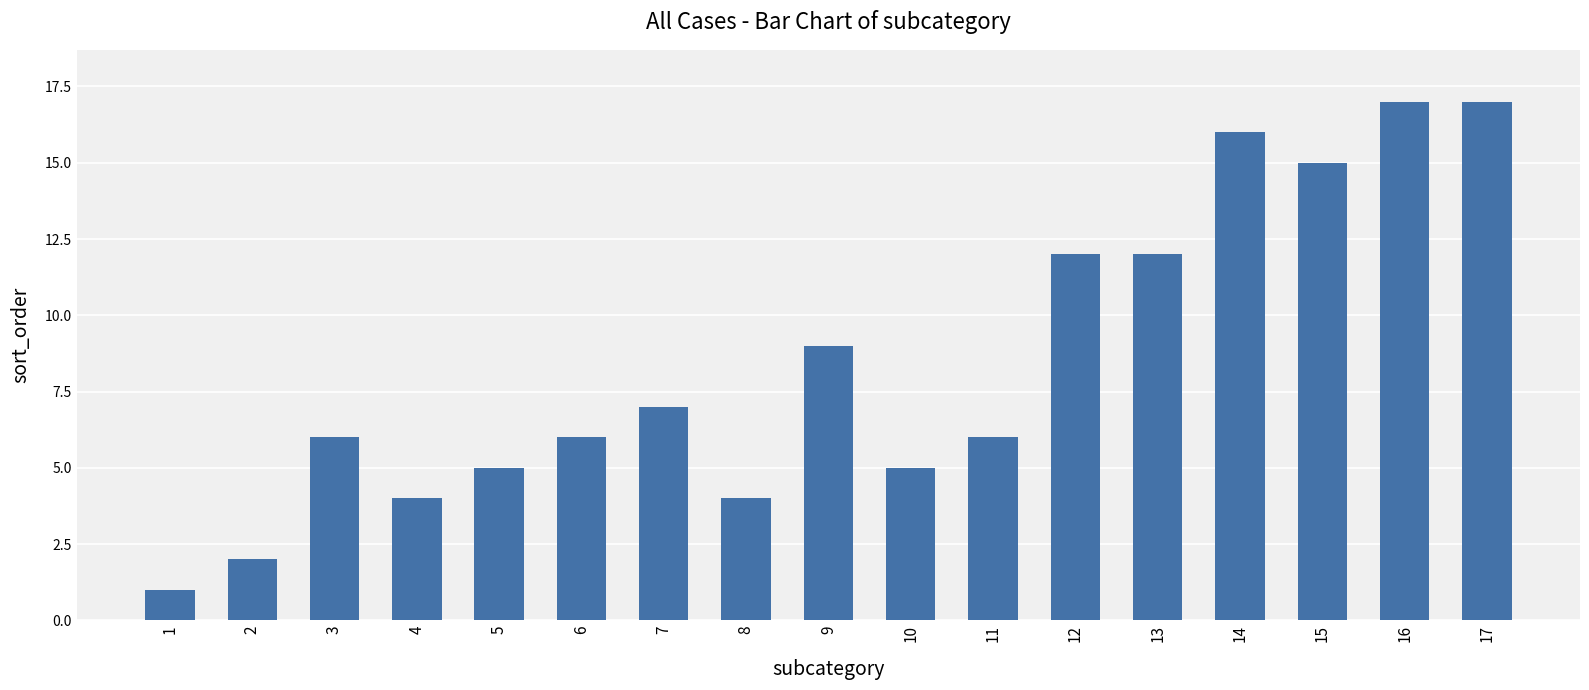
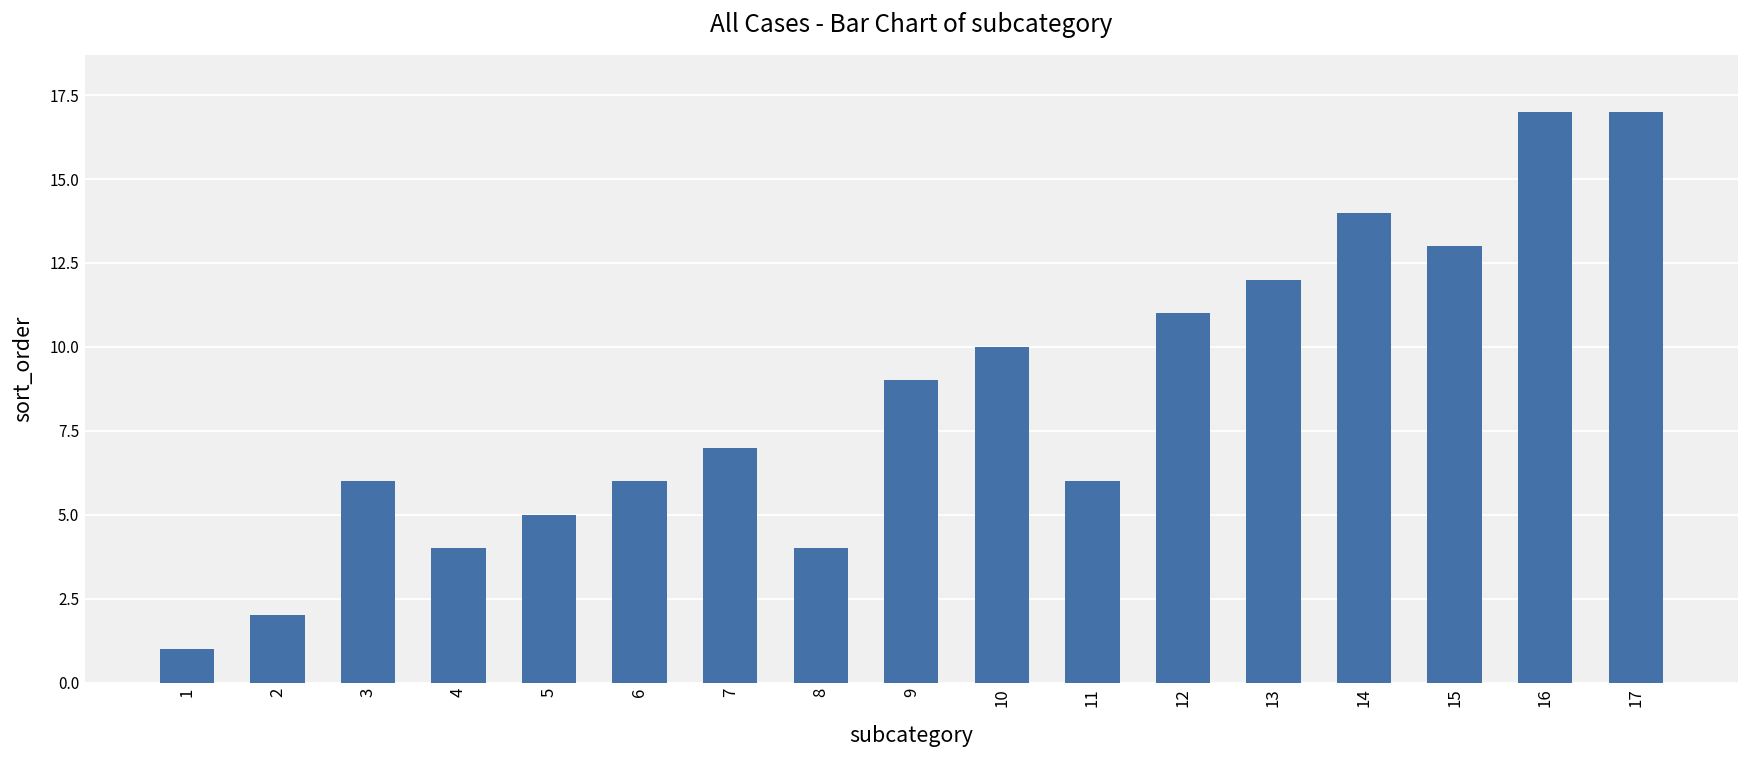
10: 5 -> 10
12: 12 -> 11
14: 16 -> 14
15: 15 -> 13
